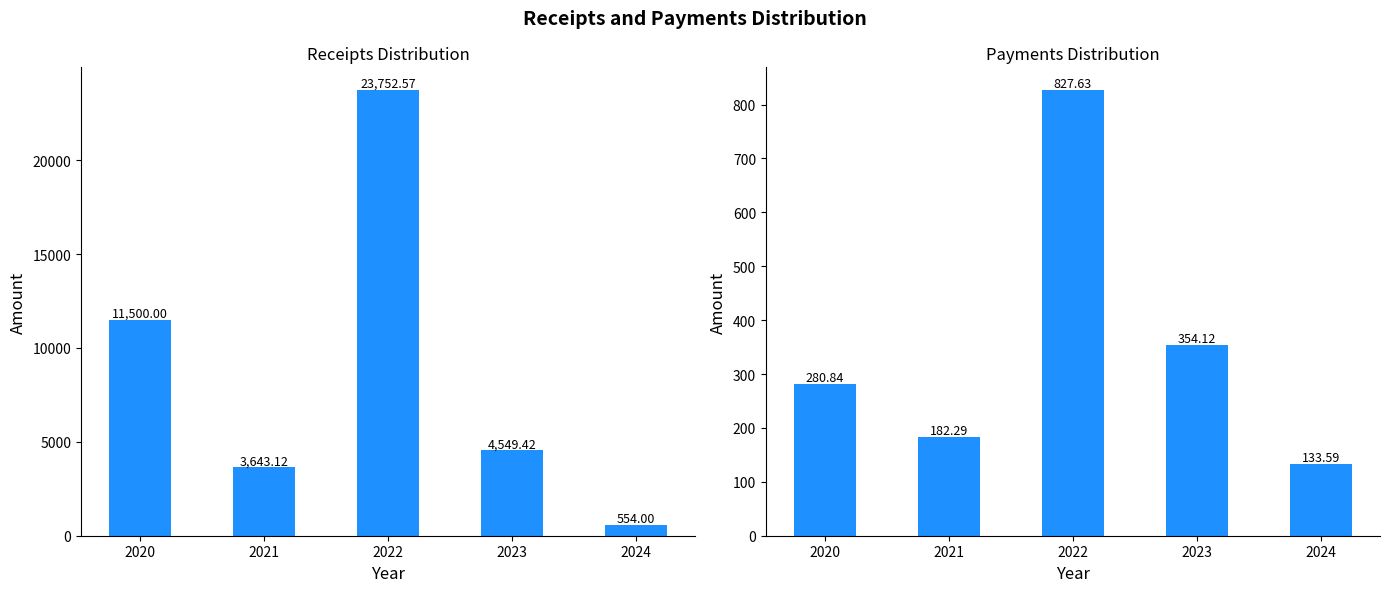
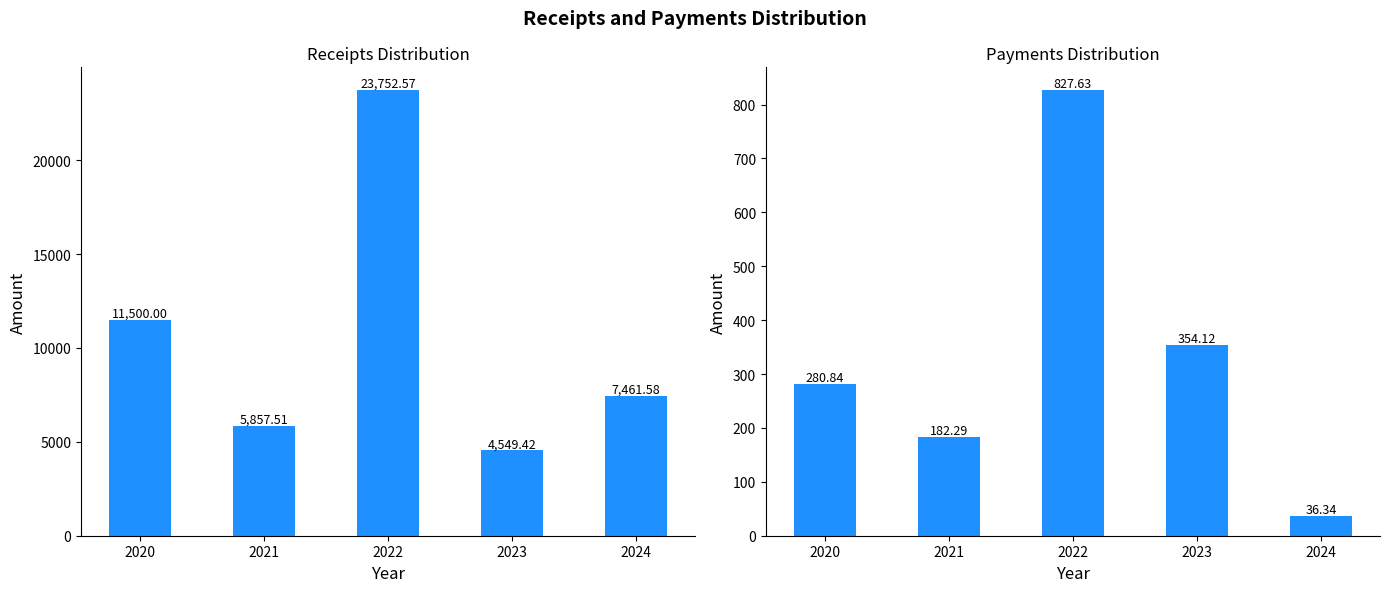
Receipts Distribution, 2021: 3,643.12 -> 5,857.51
Receipts Distribution, 2024: 554.00 -> 7,461.58
Payments Distribution, 2024: 133.59 -> 36.34
